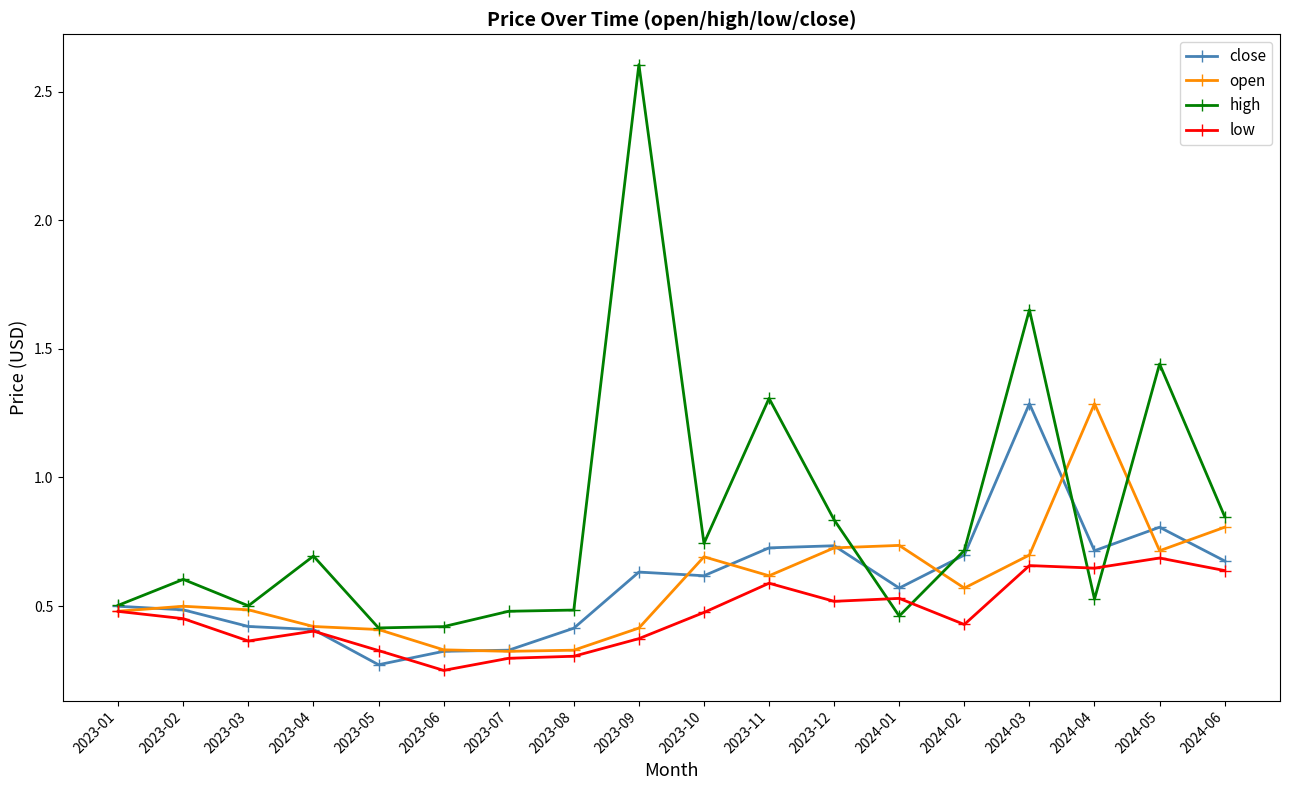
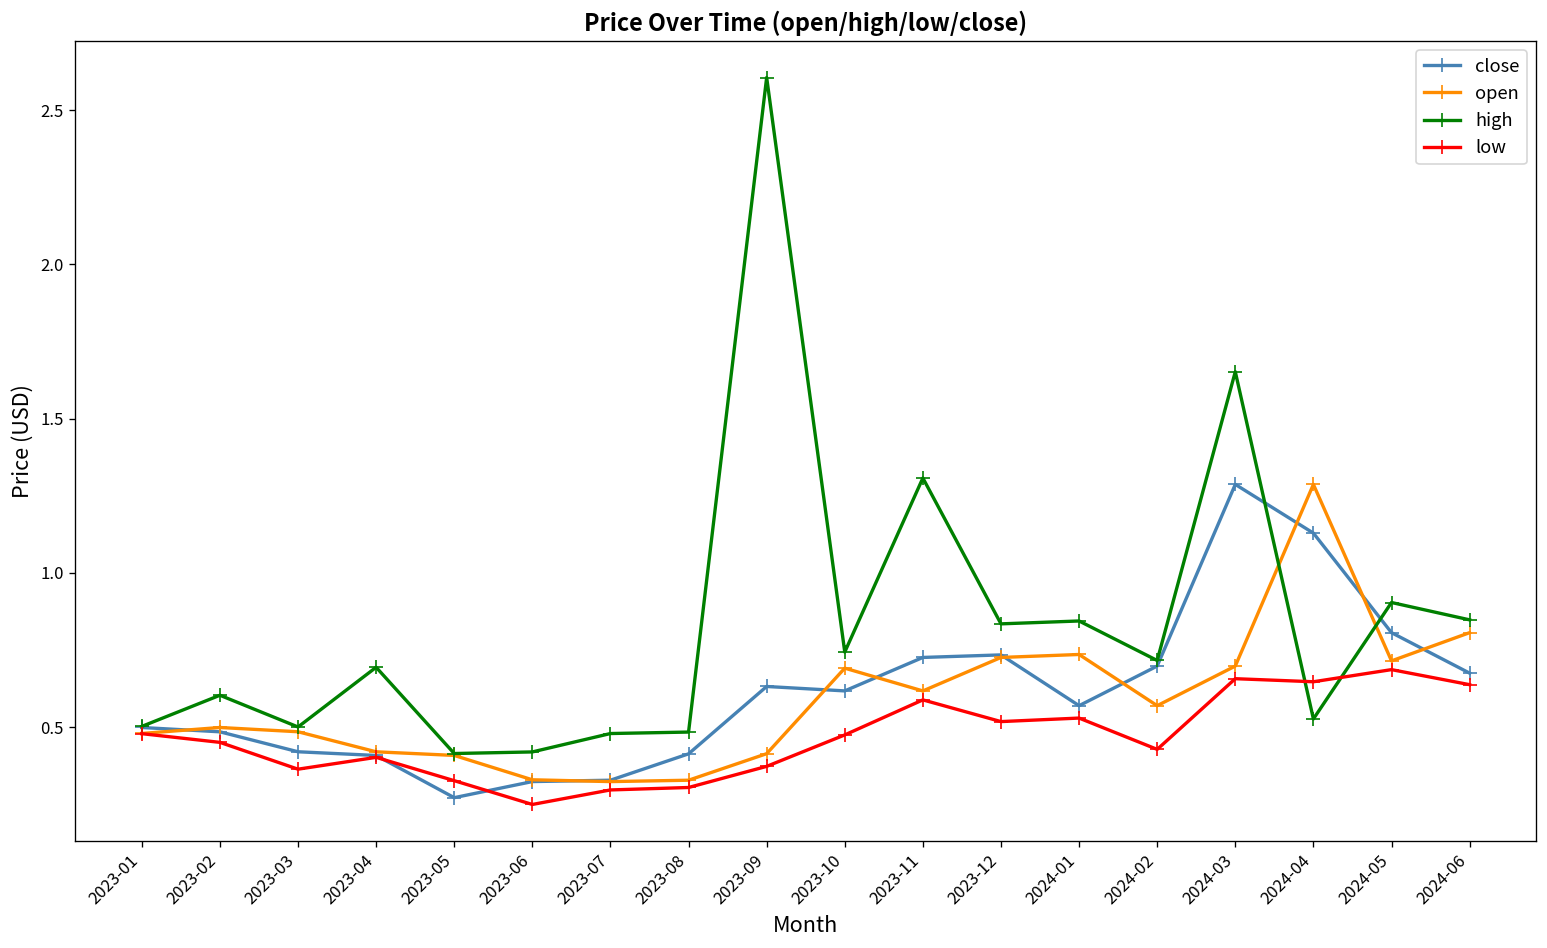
high, 2024-01: 0.46 -> 0.84
close, 2024-04: 0.72 -> 1.13
high, 2024-05: 1.44 -> 0.90
